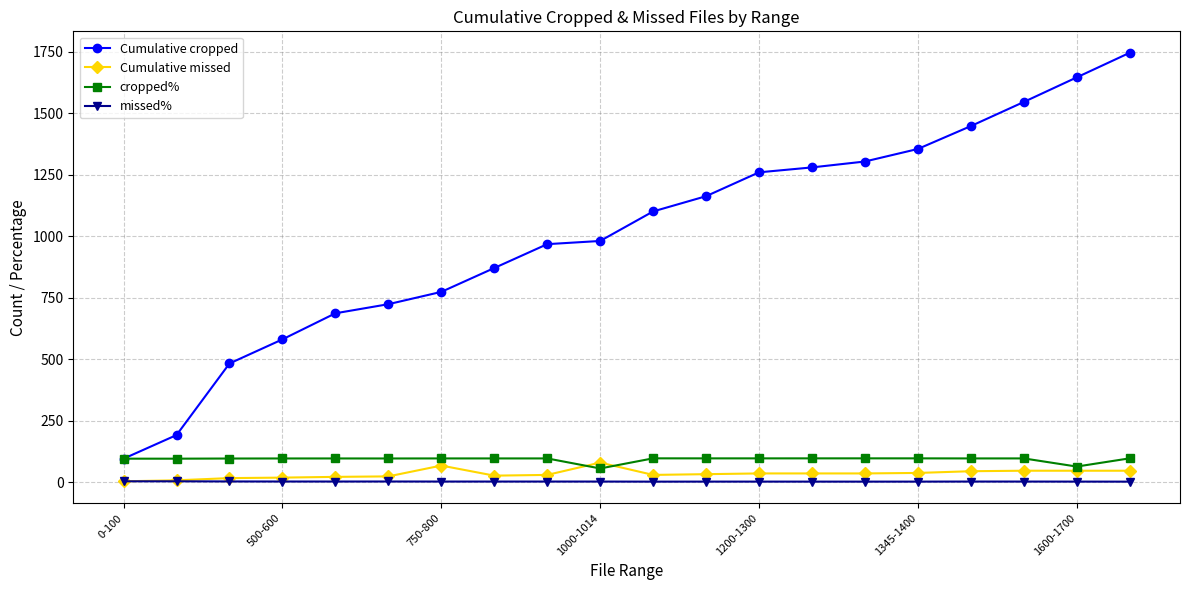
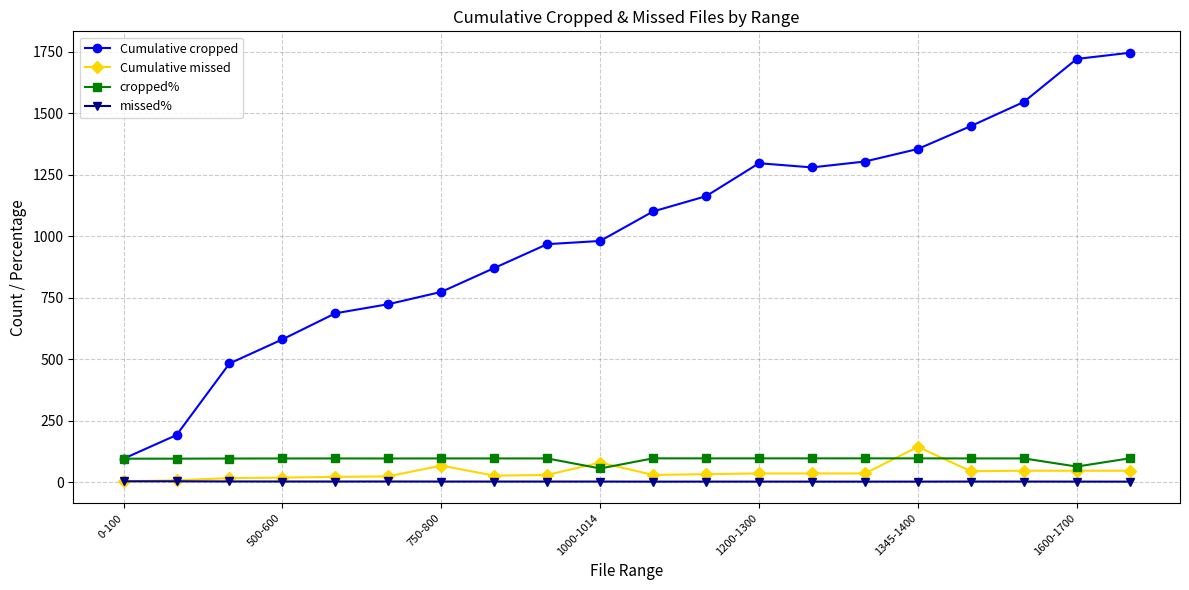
Cumulative cropped, 1200-1300: 1260 -> 1300
Cumulative missed, 1345-1400: 40 -> 140
Cumulative cropped, 1600-1700: 1650 -> 1720
